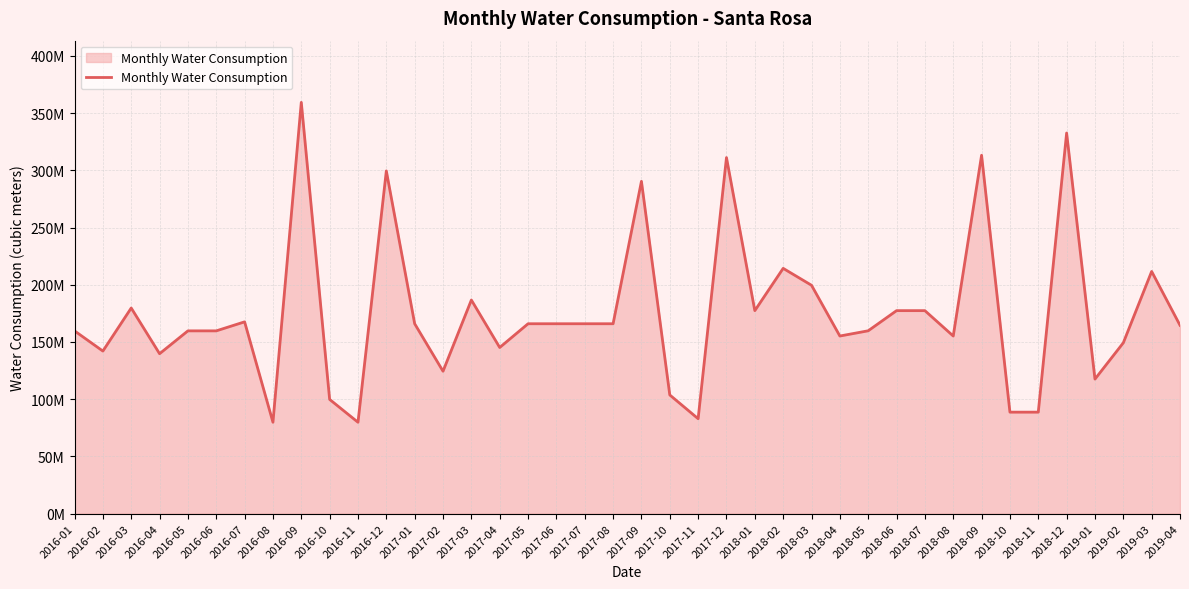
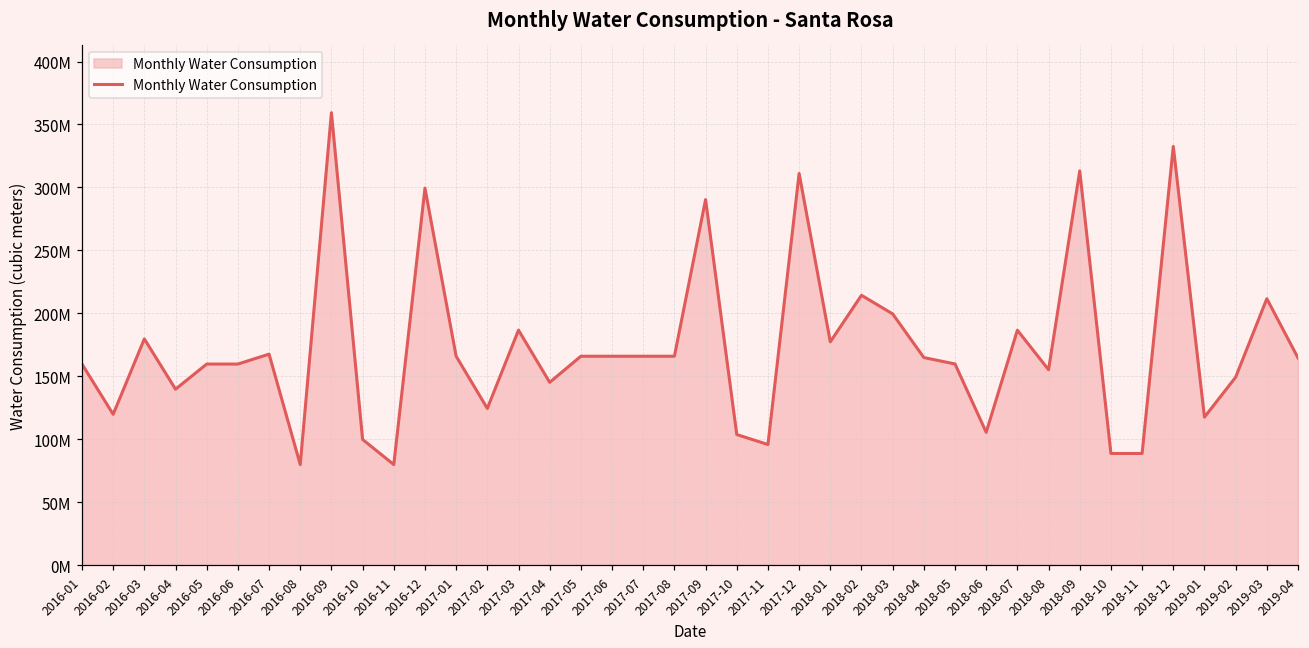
2016-02: 142000000 -> 120000000
2017-11: 83000000 -> 96000000
2018-04: 155000000 -> 165000000
2018-06: 177000000 -> 106000000
2018-07: 177000000 -> 187000000
